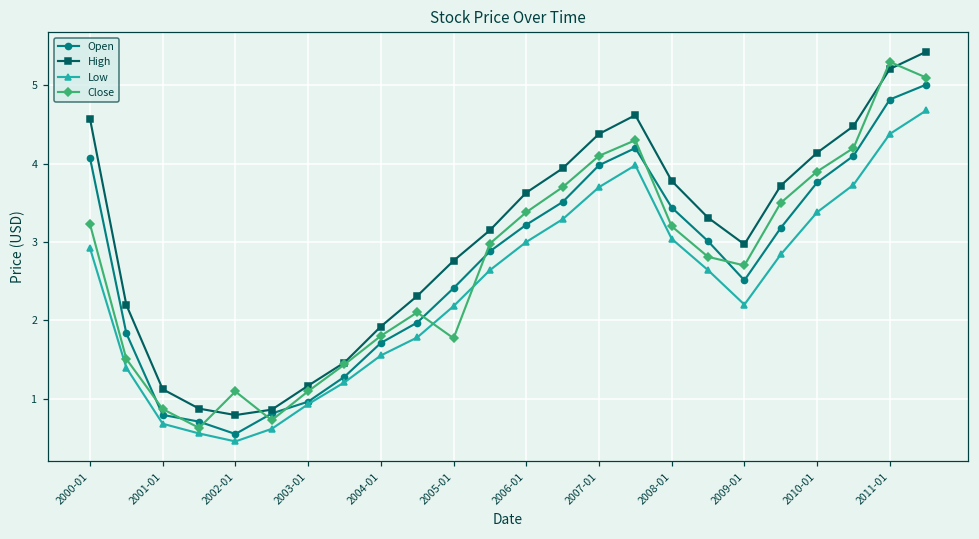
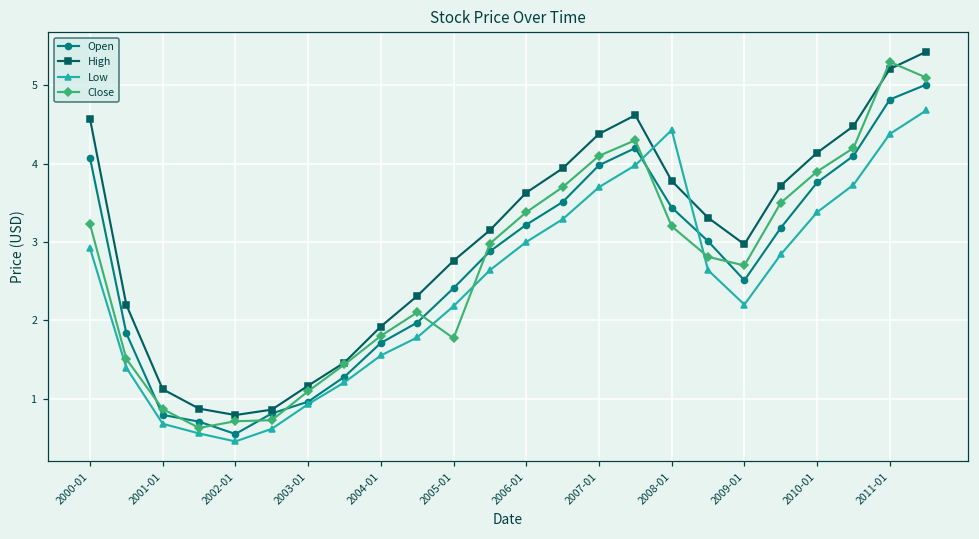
Close, 2002-01: 1.1 -> 0.7
Low, 2008-01: 3.0 -> 4.4
